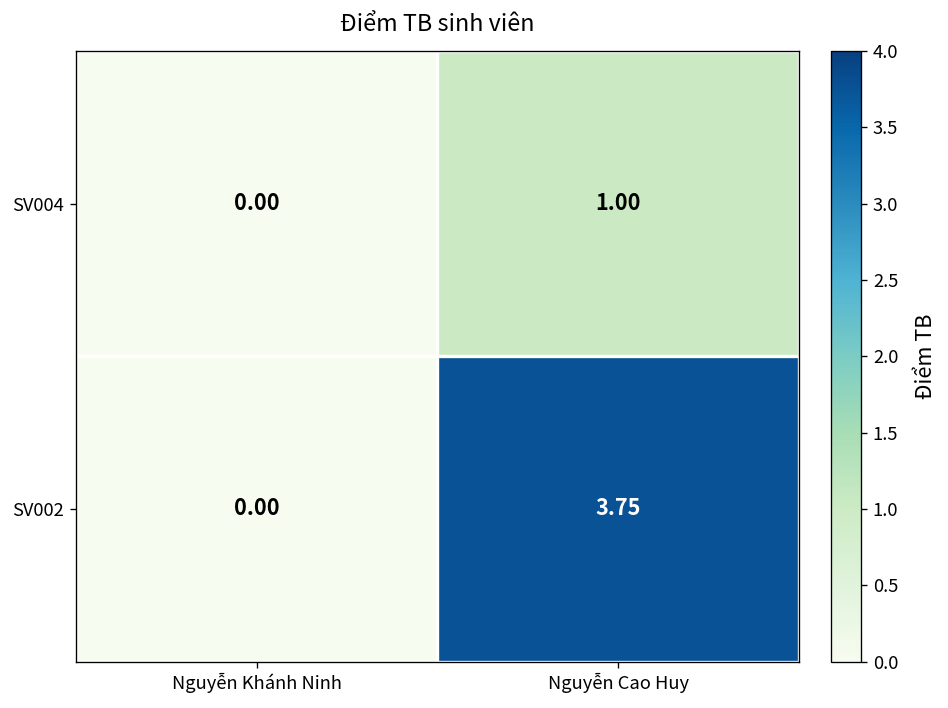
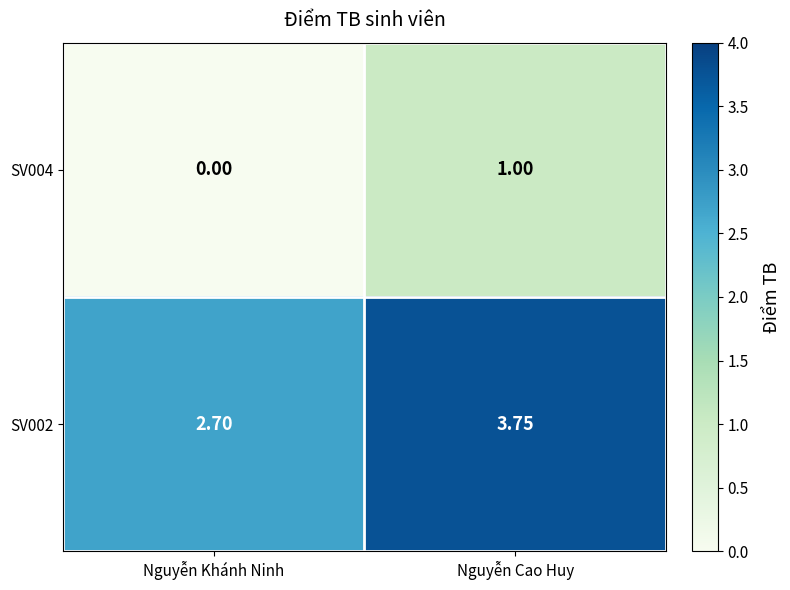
SV002, Nguyễn Khánh Ninh: 0.00 -> 2.70
